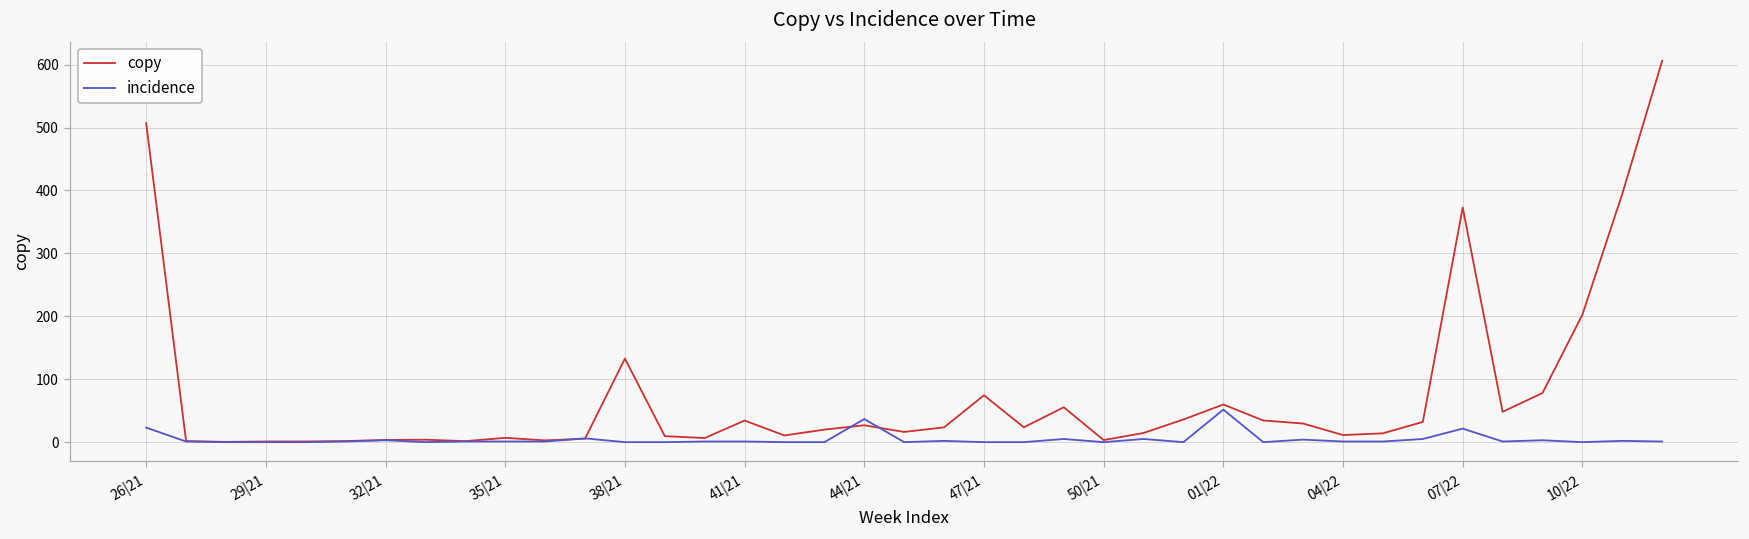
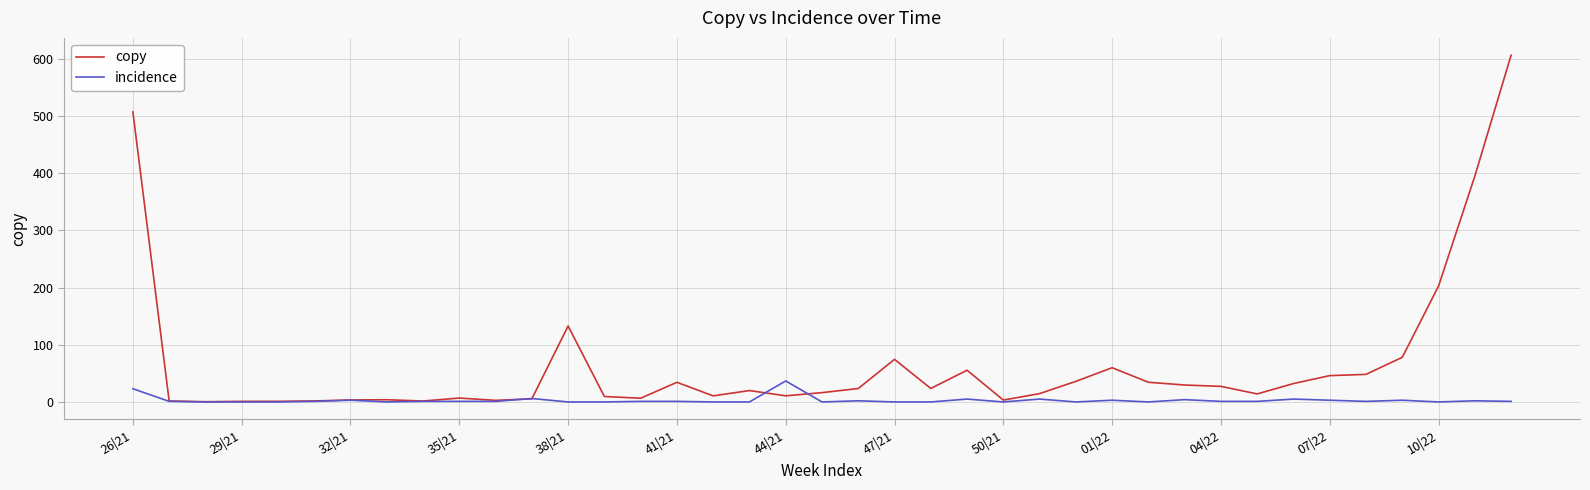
copy, 44|21: 30 -> 10
incidence, 01|22: 50 -> 0
copy, 04|22: 10 -> 30
copy, 07|22: 370 -> 50
incidence, 07|22: 20 -> 0
